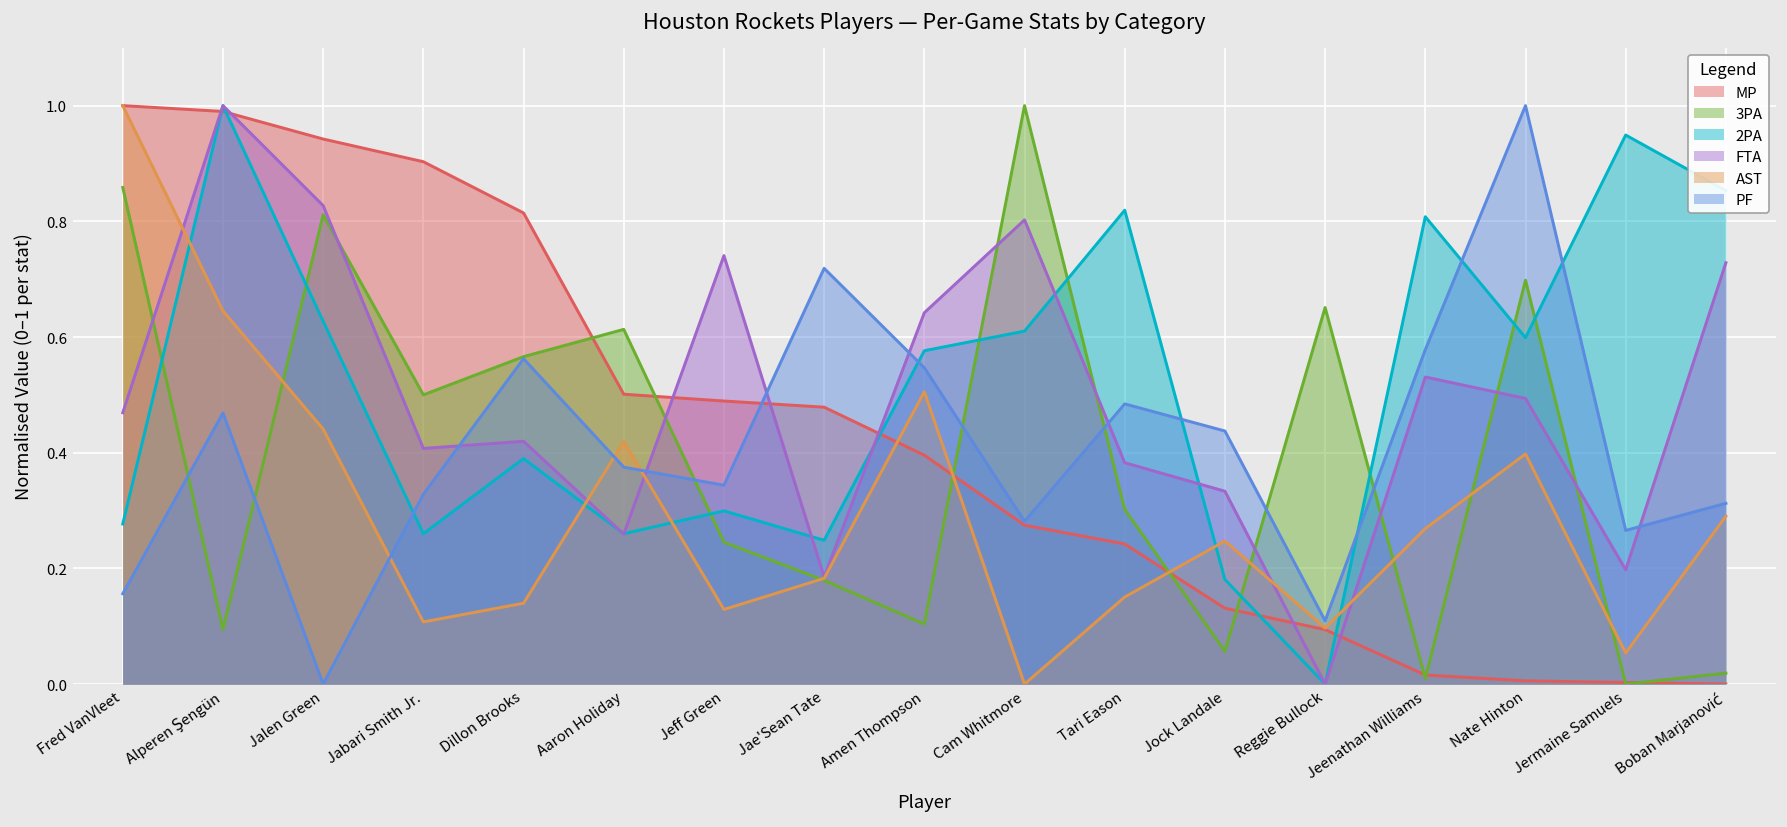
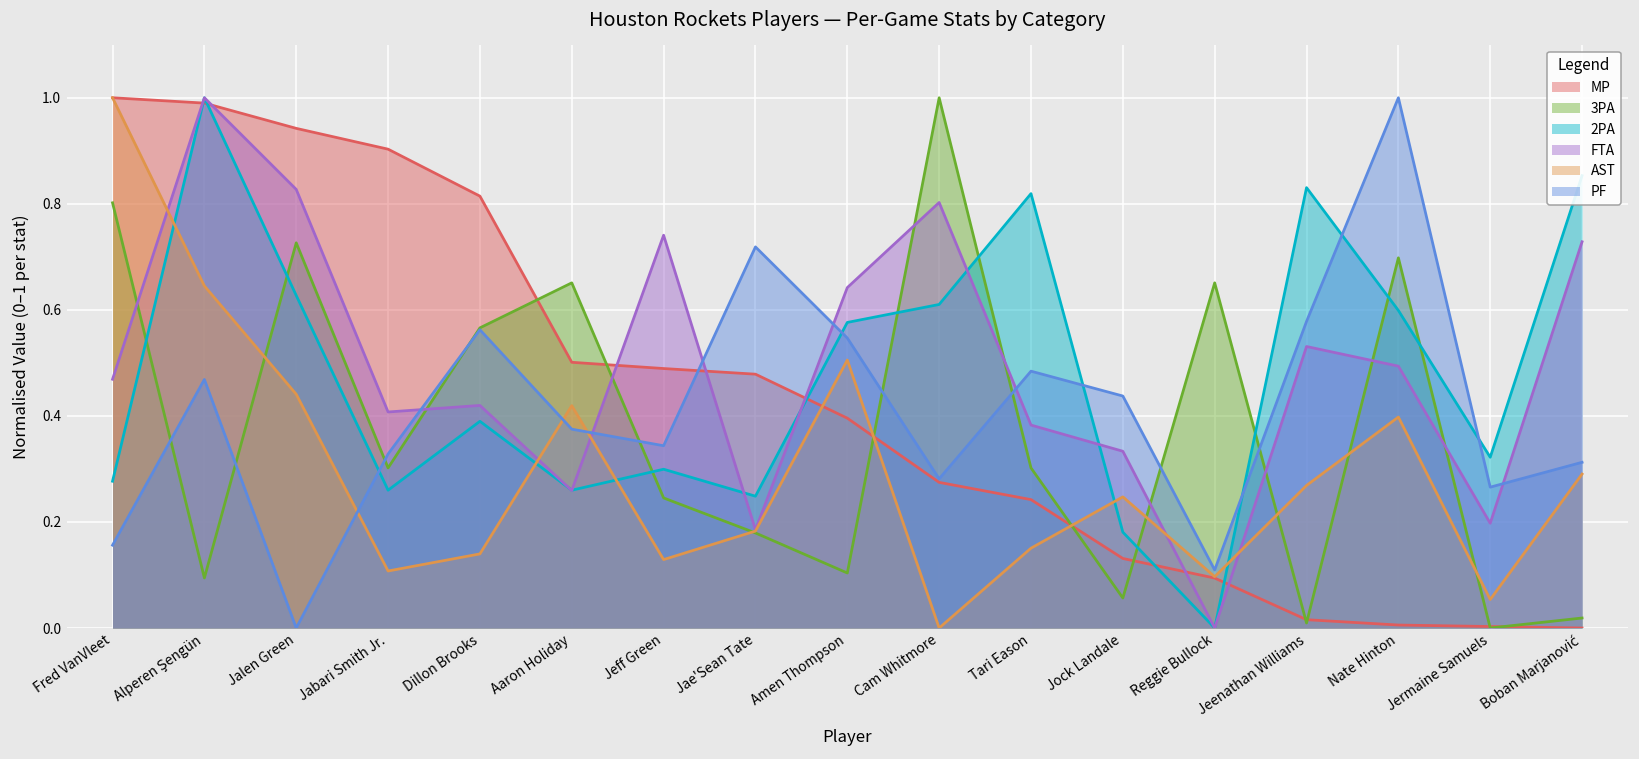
3PA, Fred VanVleet: 0.86 -> 0.80
3PA, Jalen Green: 0.81 -> 0.73
3PA, Jabari Smith Jr.: 0.50 -> 0.30
3PA, Aaron Holiday: 0.61 -> 0.65
2PA, Jeenathan Williams: 0.81 -> 0.83
2PA, Jermaine Samuels: 0.95 -> 0.32
